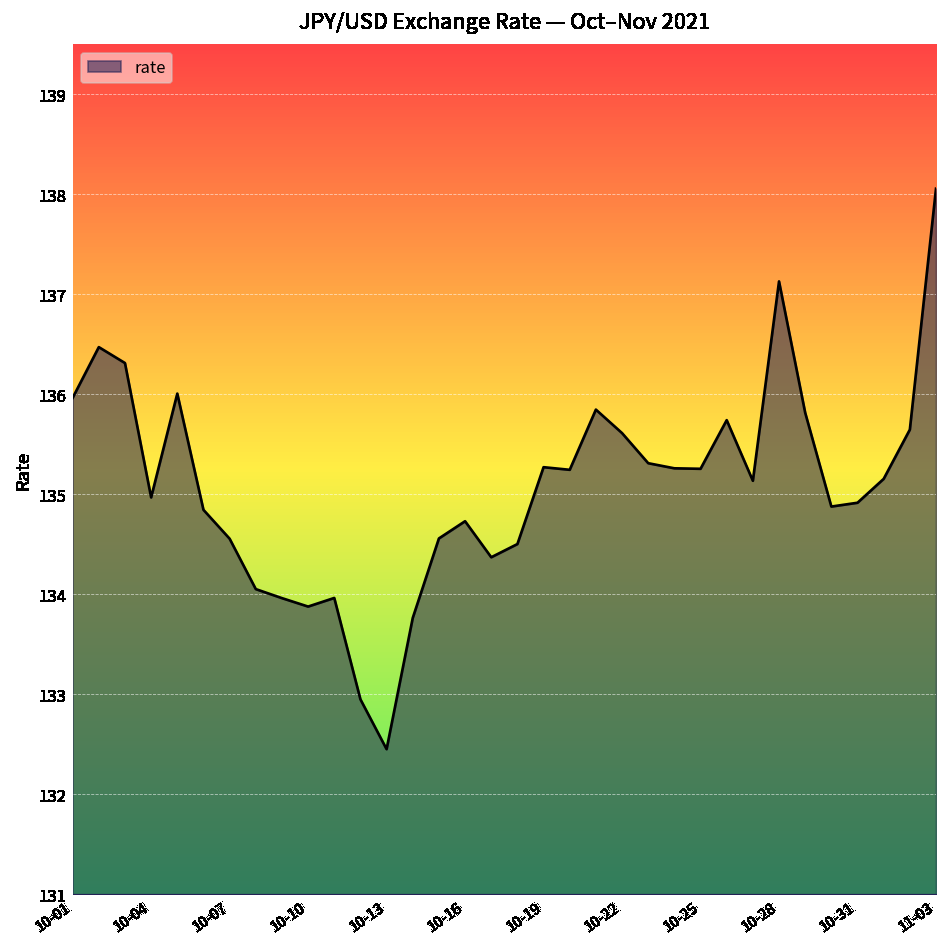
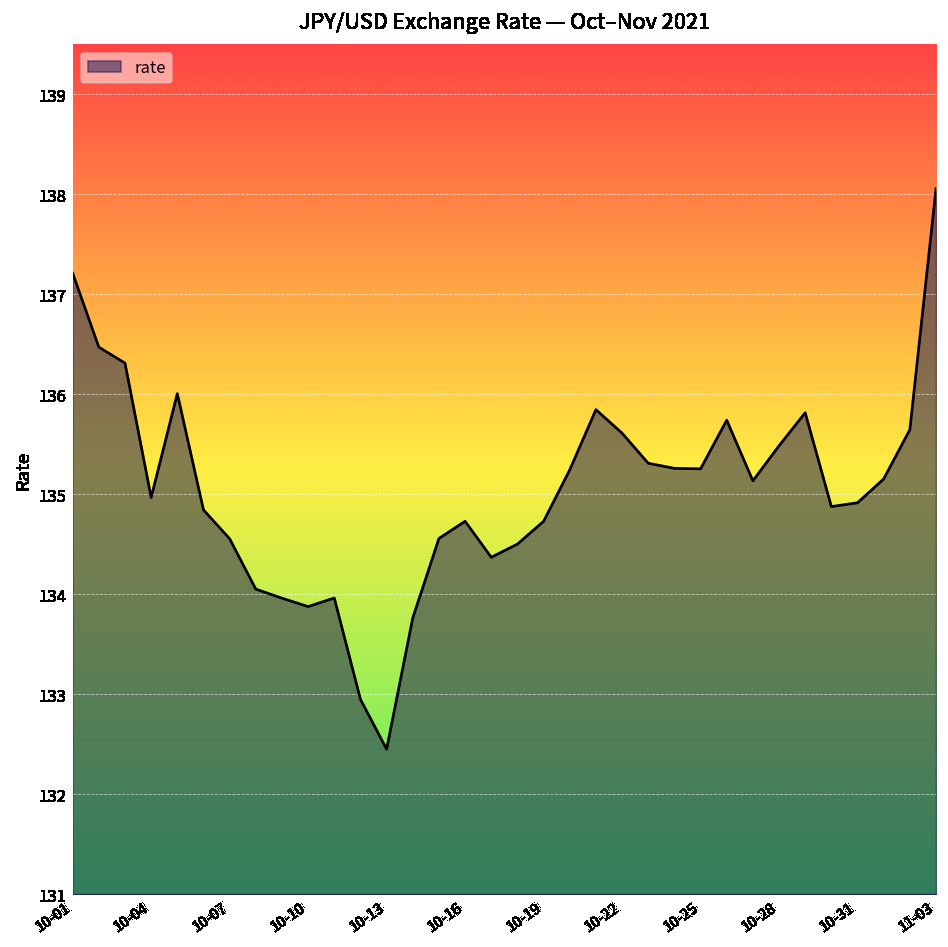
10-01: 136.0 -> 137.2
10-19: 135.3 -> 134.7
10-28: 137.1 -> 135.5
